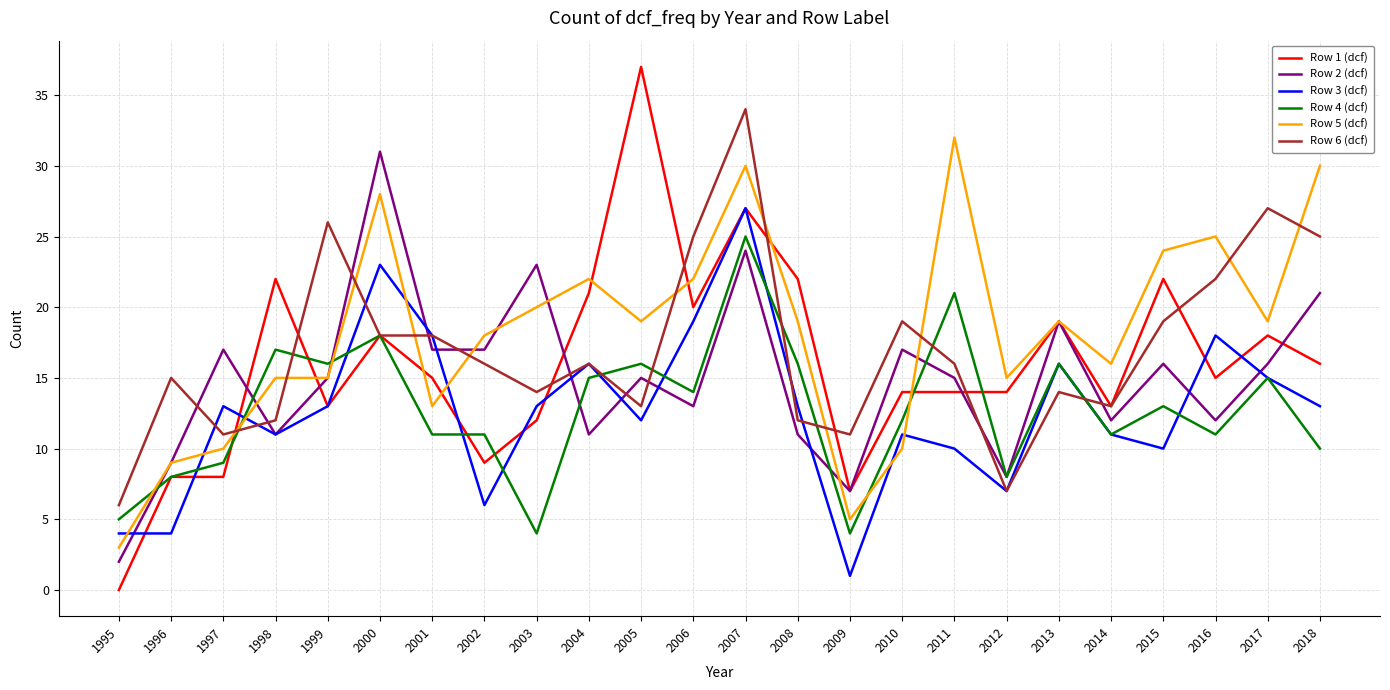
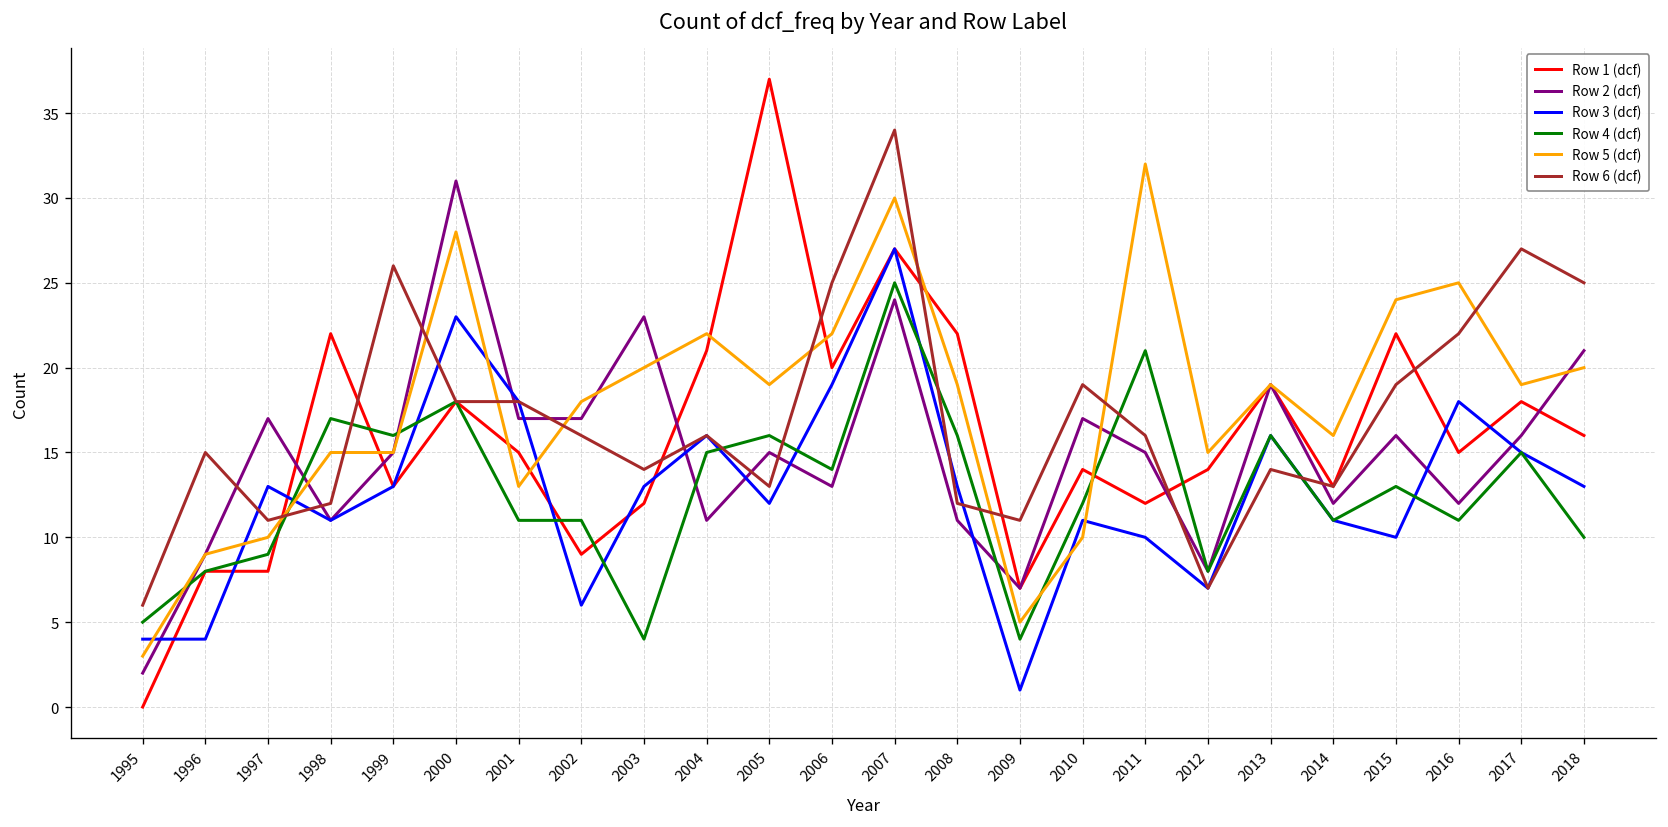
Row 1 (dcf), 2011: 14 -> 12
Row 5 (dcf), 2018: 30 -> 20
